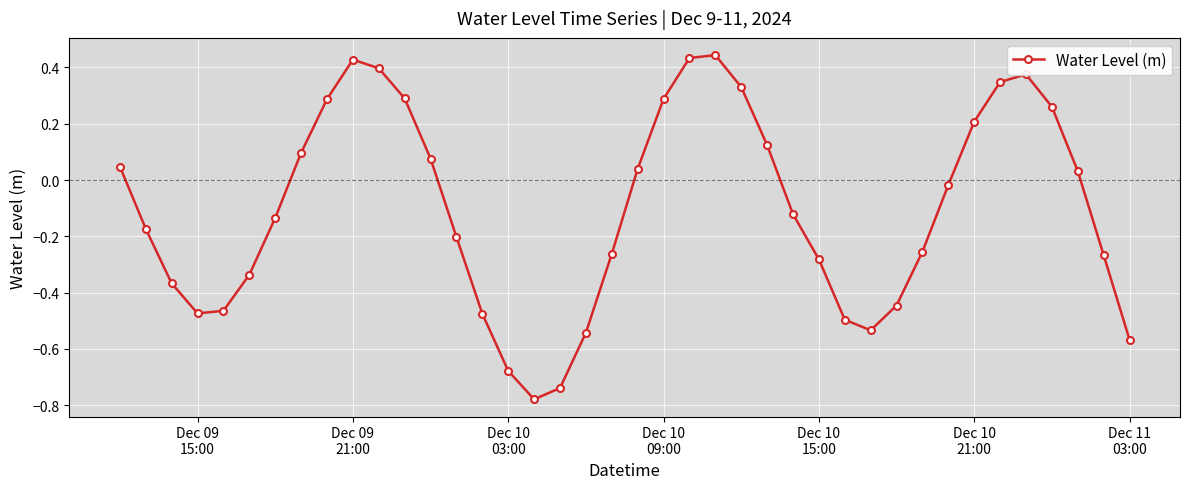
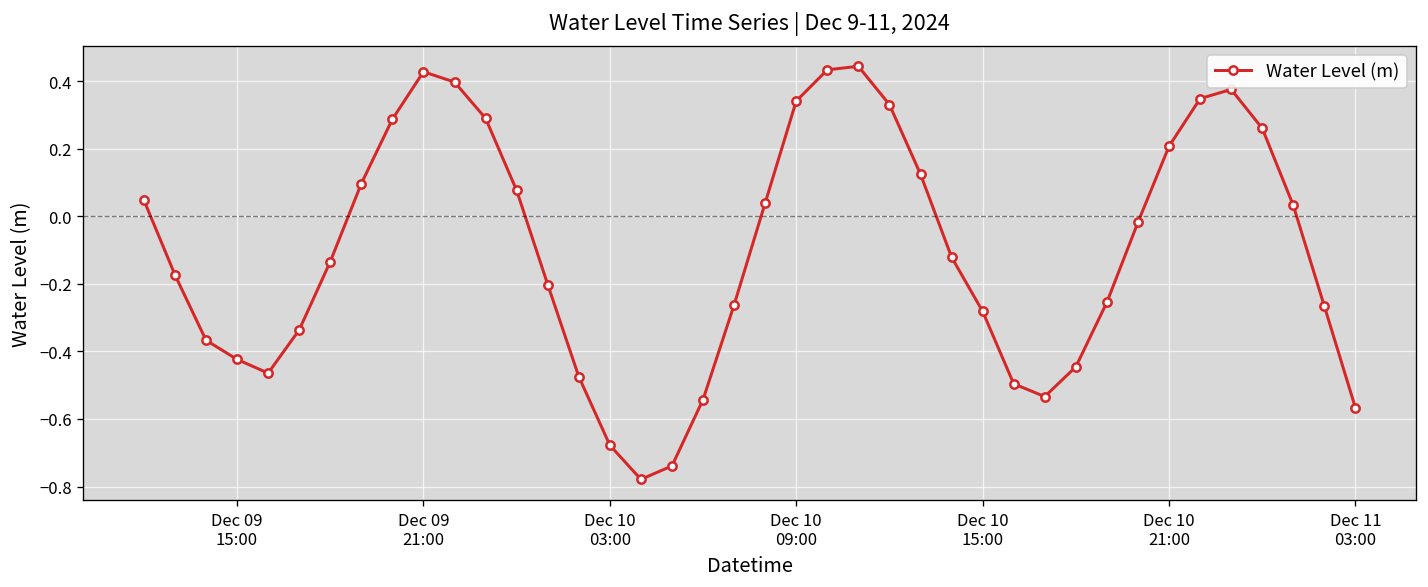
Dec 09 15:00: -0.47 -> -0.42
Dec 10 09:00: 0.29 -> 0.34
